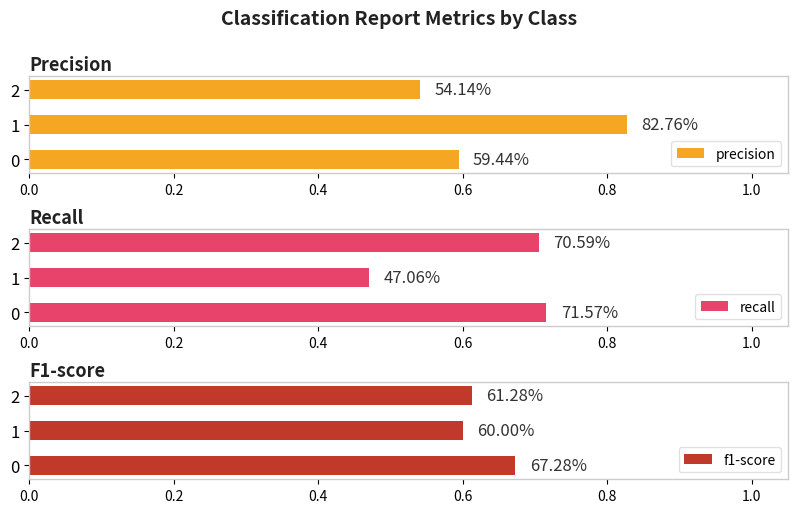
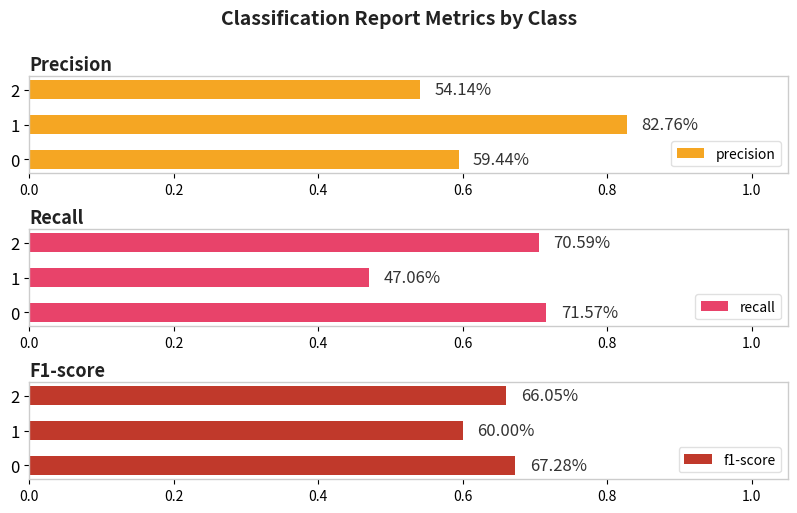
F1-score, 2: 61.28% -> 66.05%
